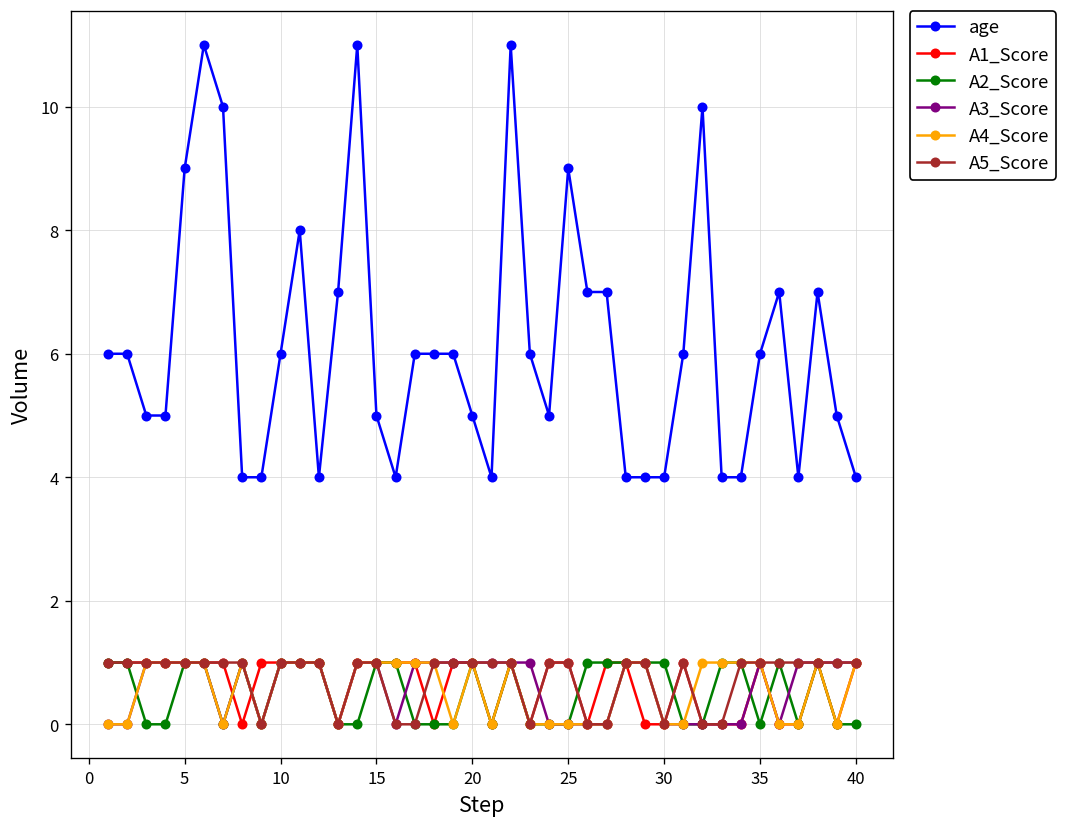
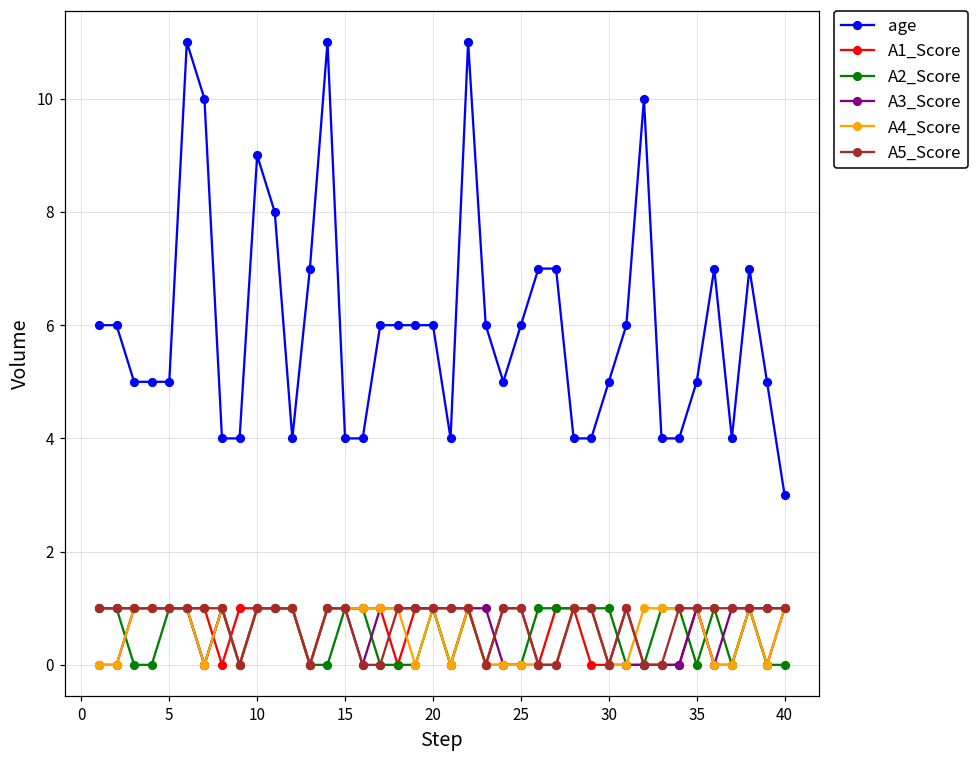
age, 5: 9 -> 5
age, 10: 6 -> 9
age, 15: 5 -> 4
age, 20: 5 -> 6
age, 25: 9 -> 6
age, 30: 4 -> 5
age, 35: 6 -> 5
age, 40: 4 -> 3
